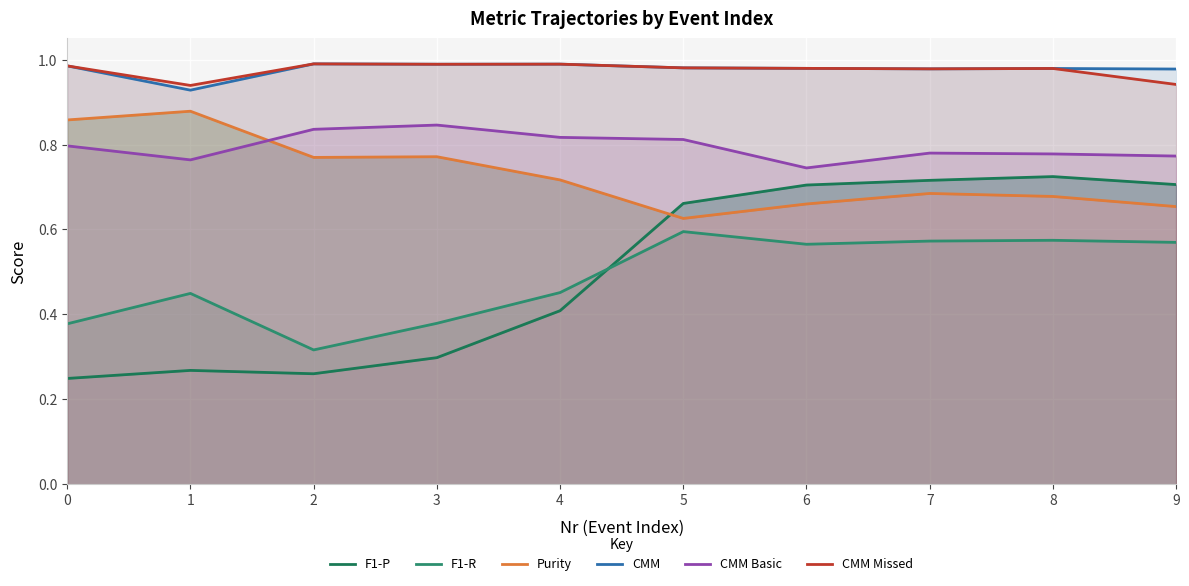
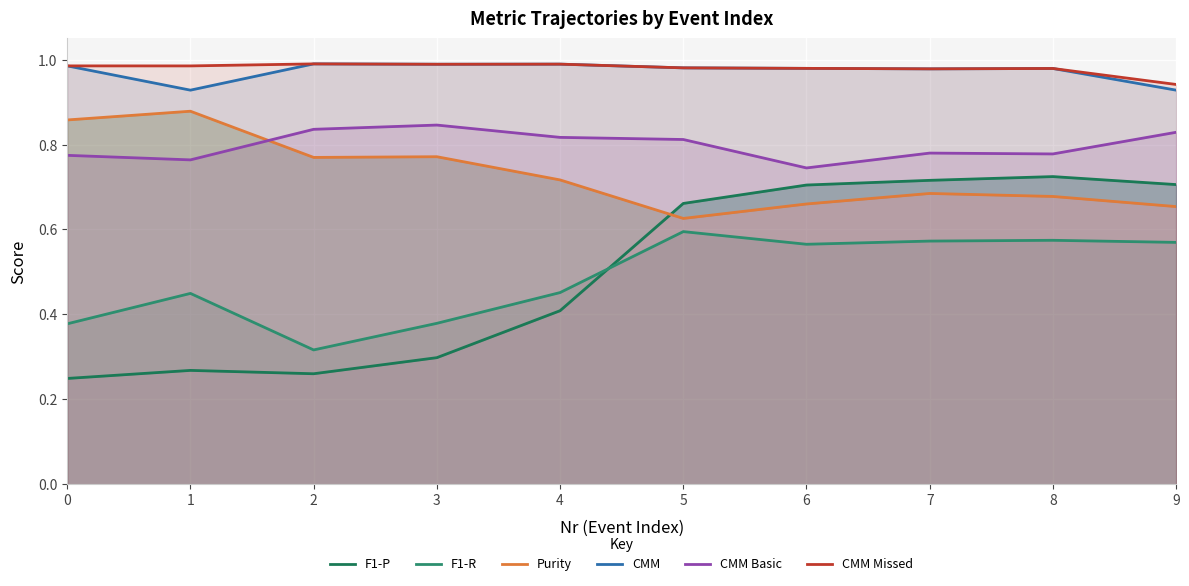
CMM Basic, 0: 0.80 -> 0.77
CMM Missed, 1: 0.94 -> 0.99
CMM, 9: 0.98 -> 0.93
CMM Basic, 9: 0.77 -> 0.83
